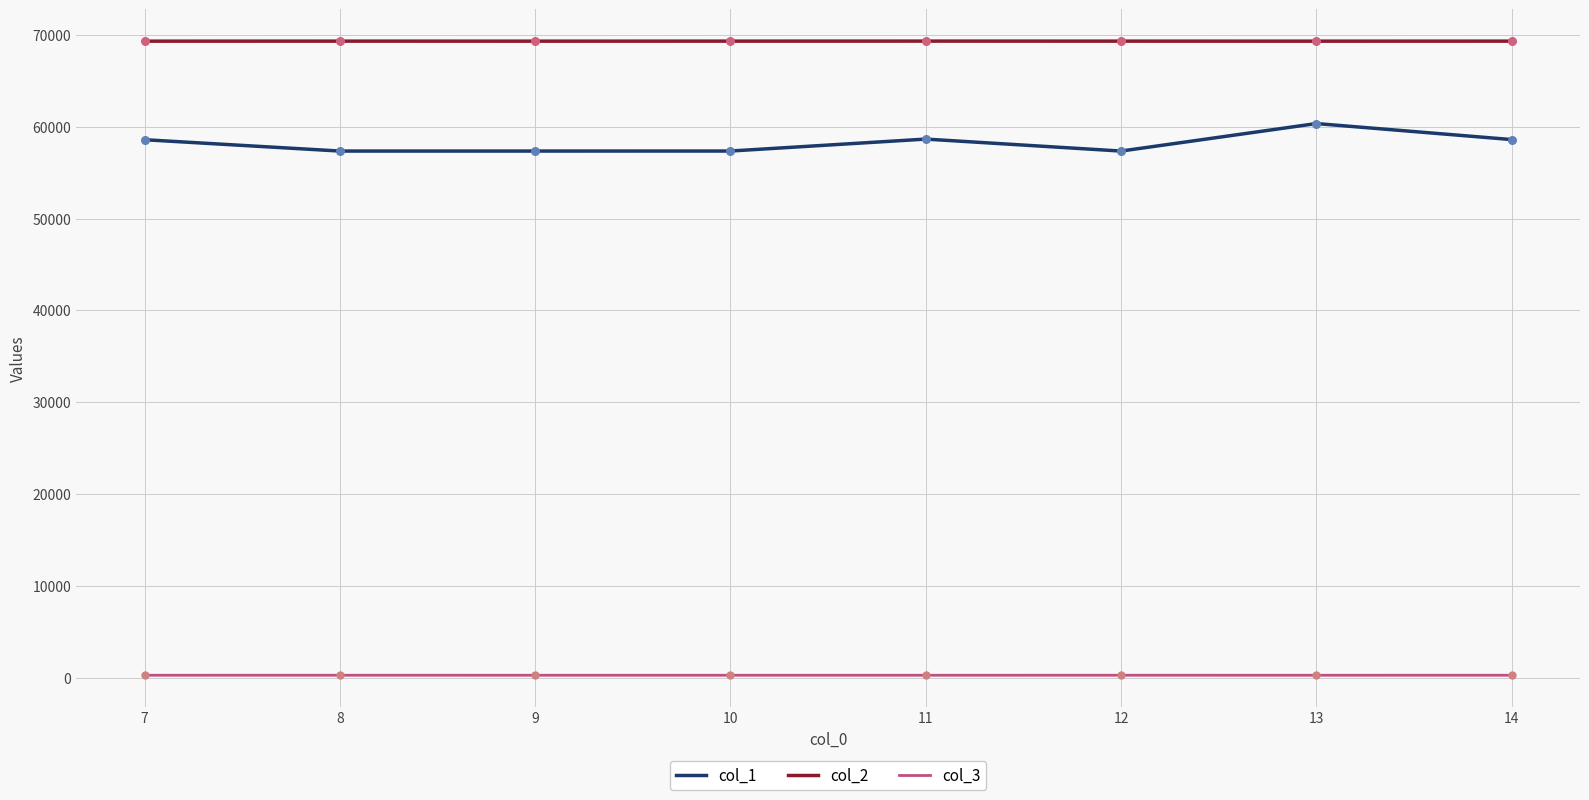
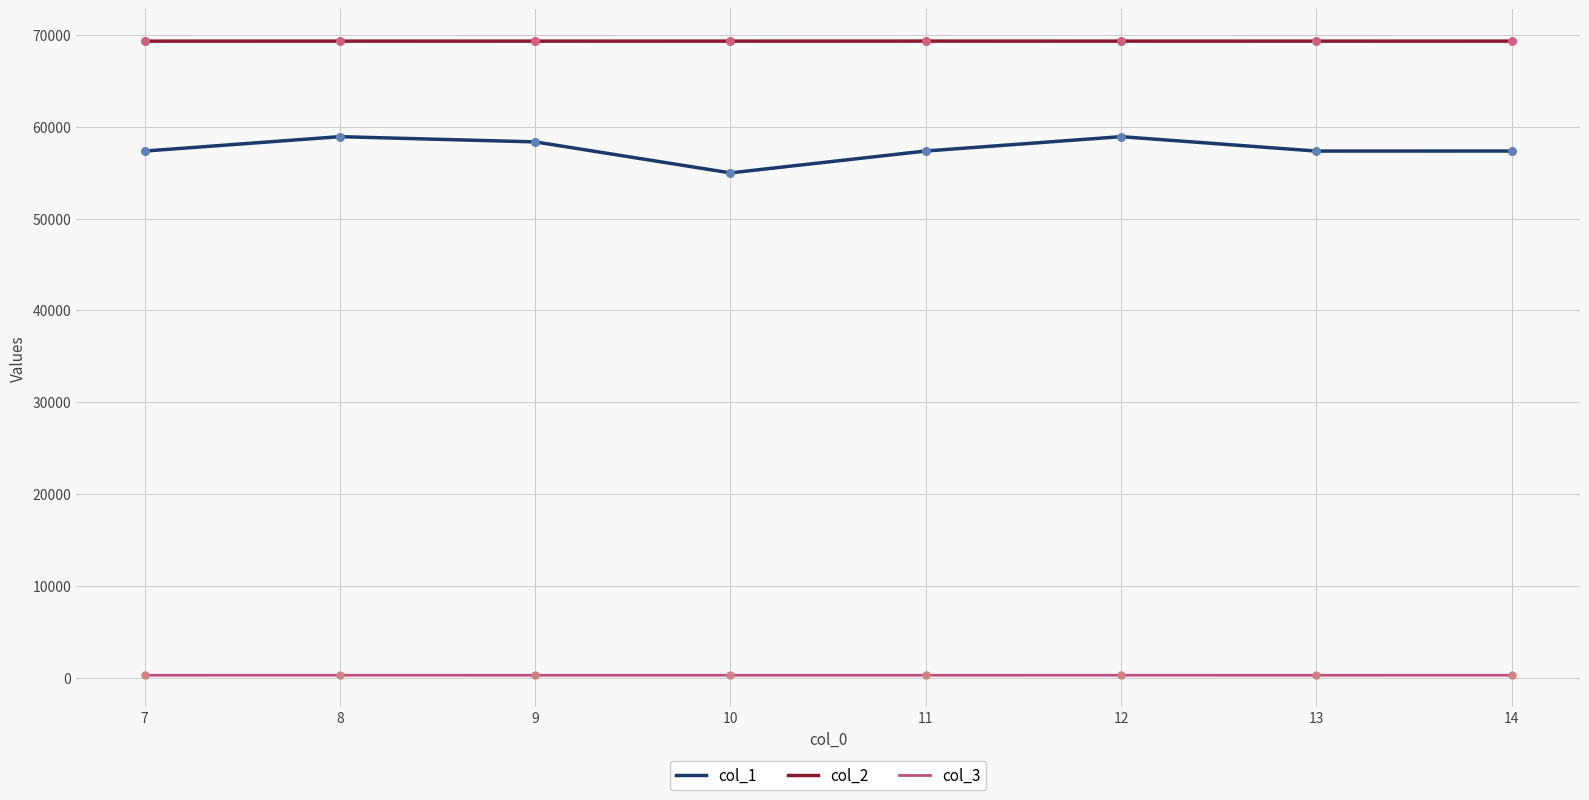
col_1, 7: 59000 -> 57000
col_1, 8: 57000 -> 59000
col_1, 9: 57000 -> 58000
col_1, 10: 57000 -> 55000
col_1, 11: 59000 -> 57000
col_1, 12: 57000 -> 59000
col_1, 13: 60000 -> 57000
col_1, 14: 59000 -> 57000
